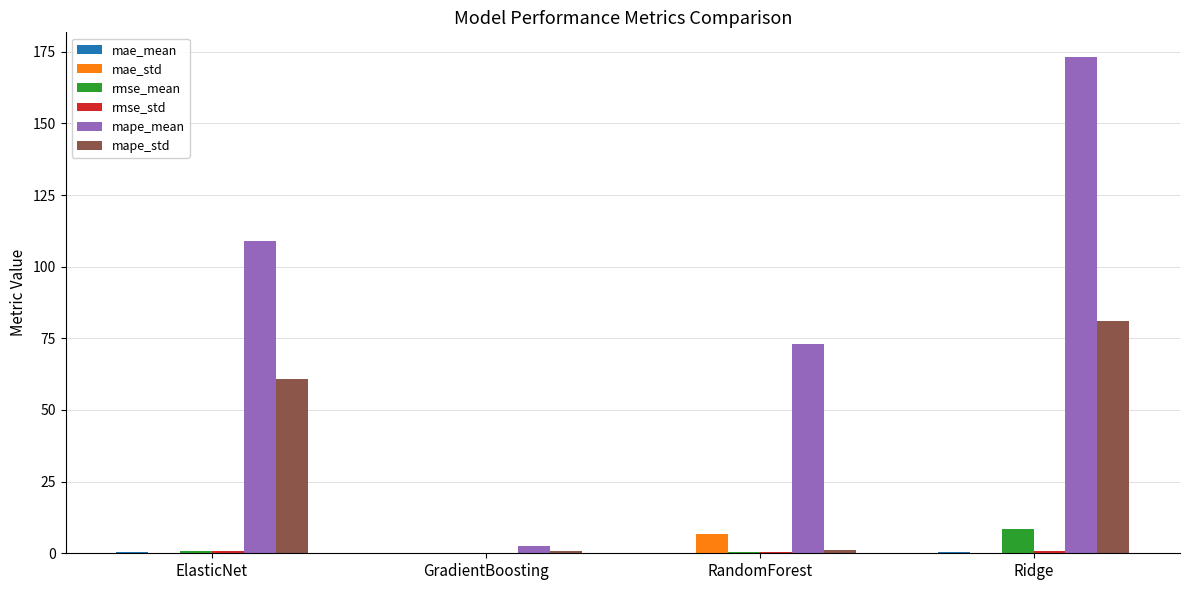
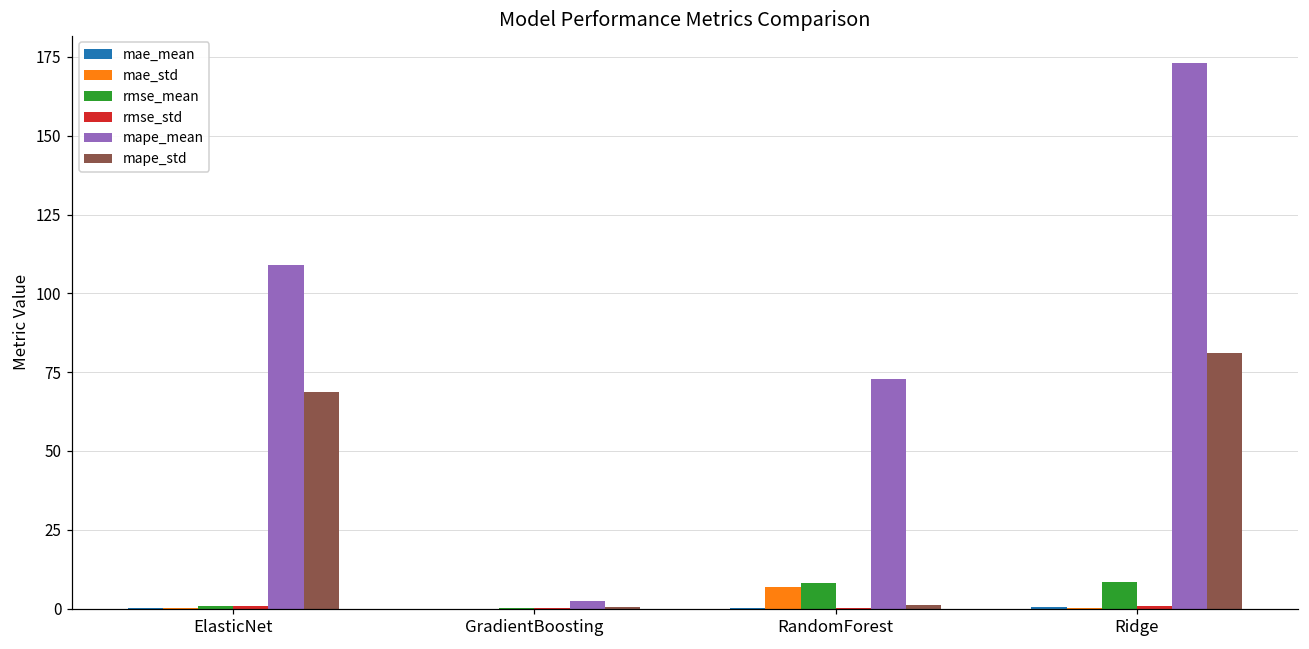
mape_std, ElasticNet: 61 -> 69
rmse_mean, RandomForest: 0 -> 8
